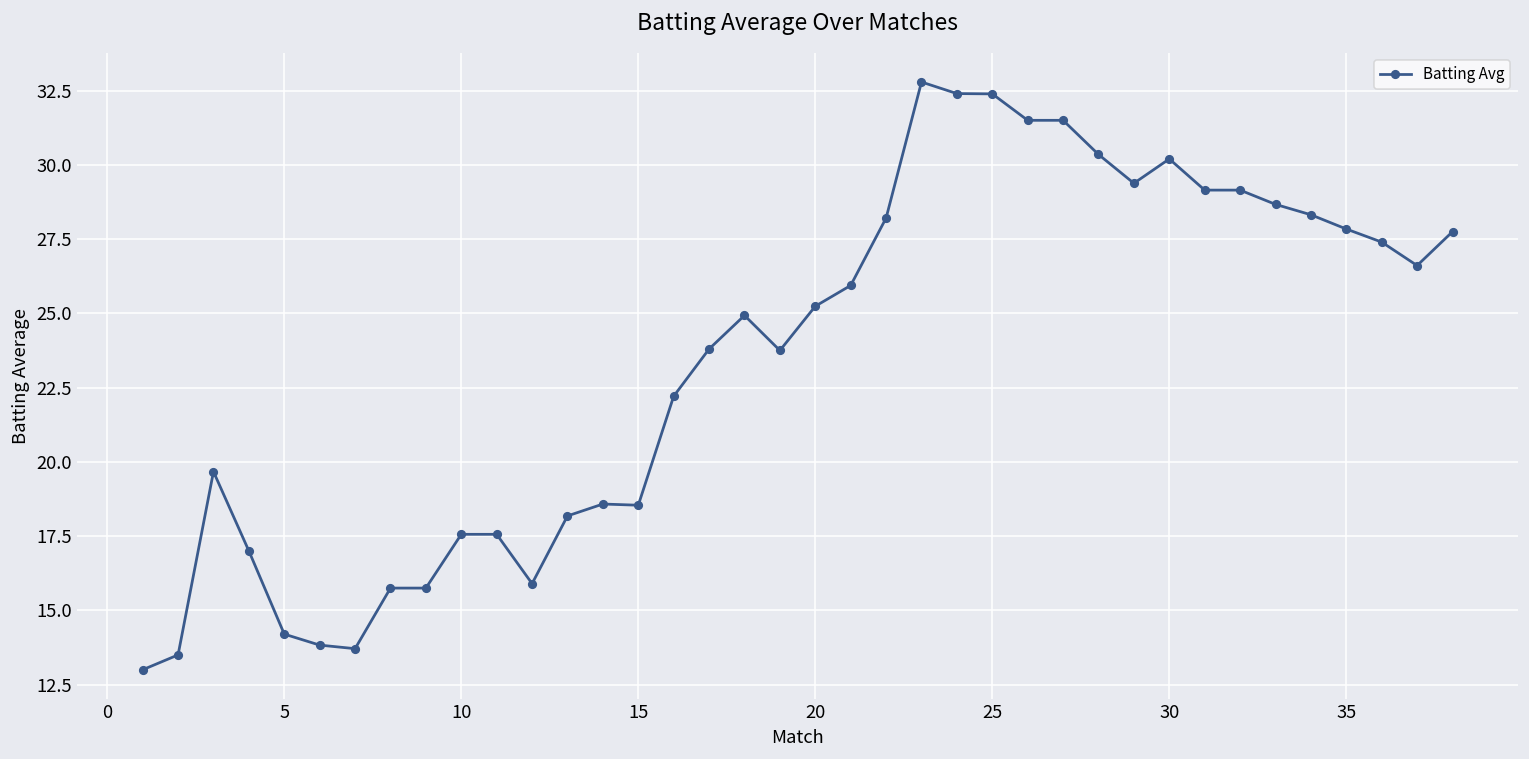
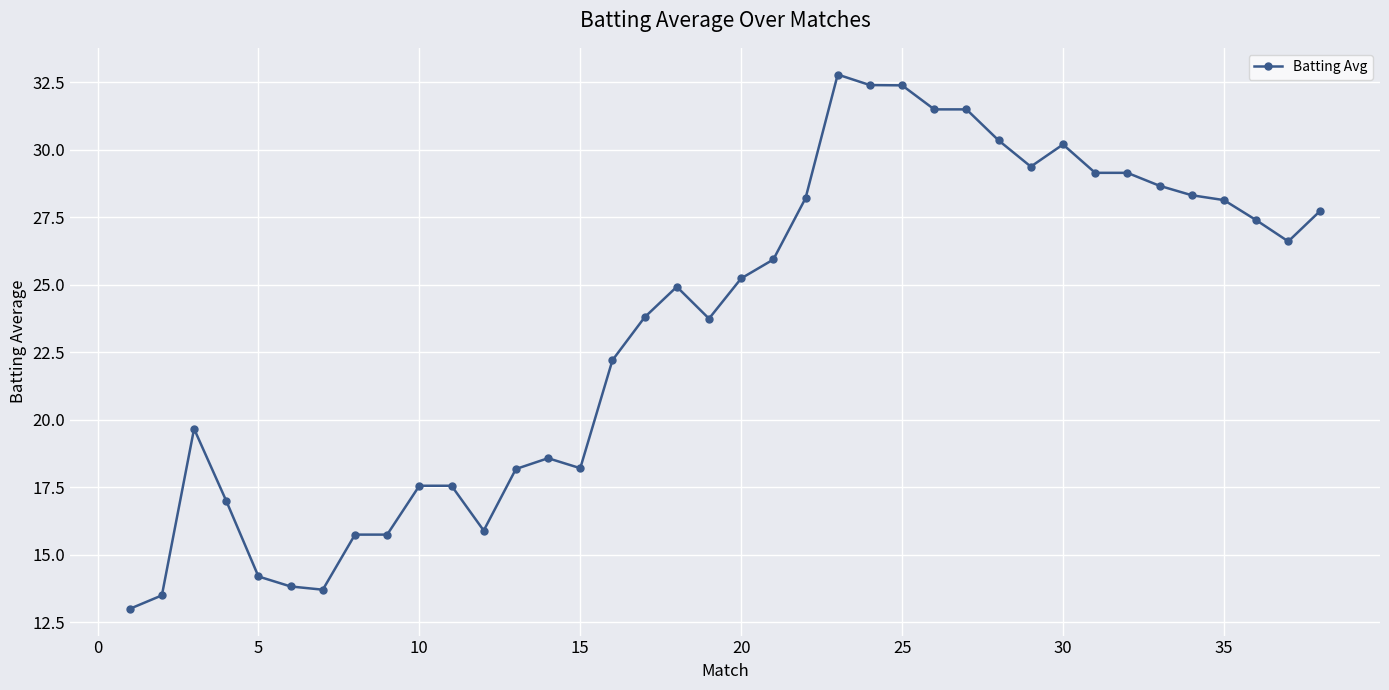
15: 18.5 -> 18.2
35: 27.8 -> 28.1
